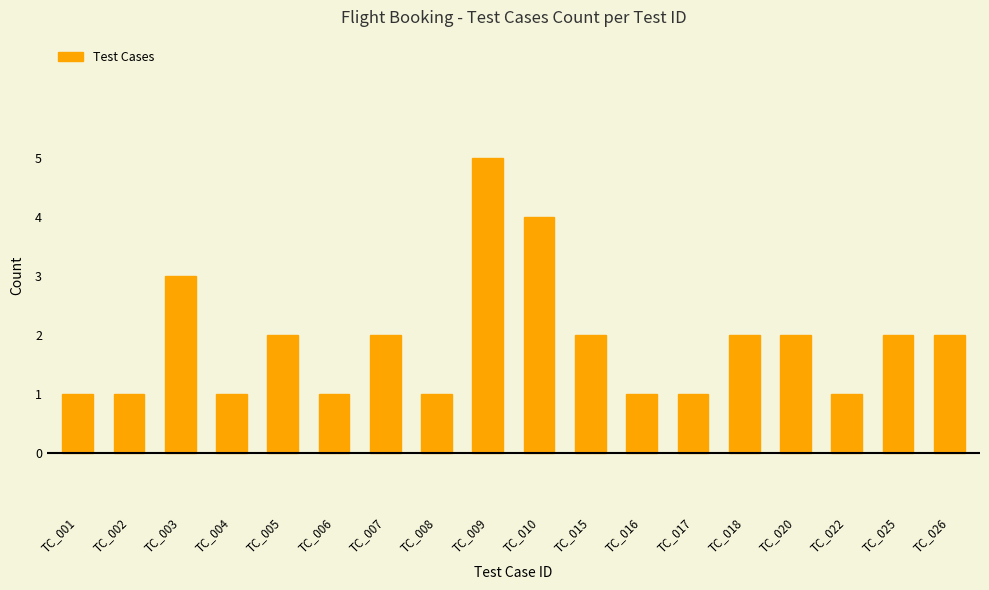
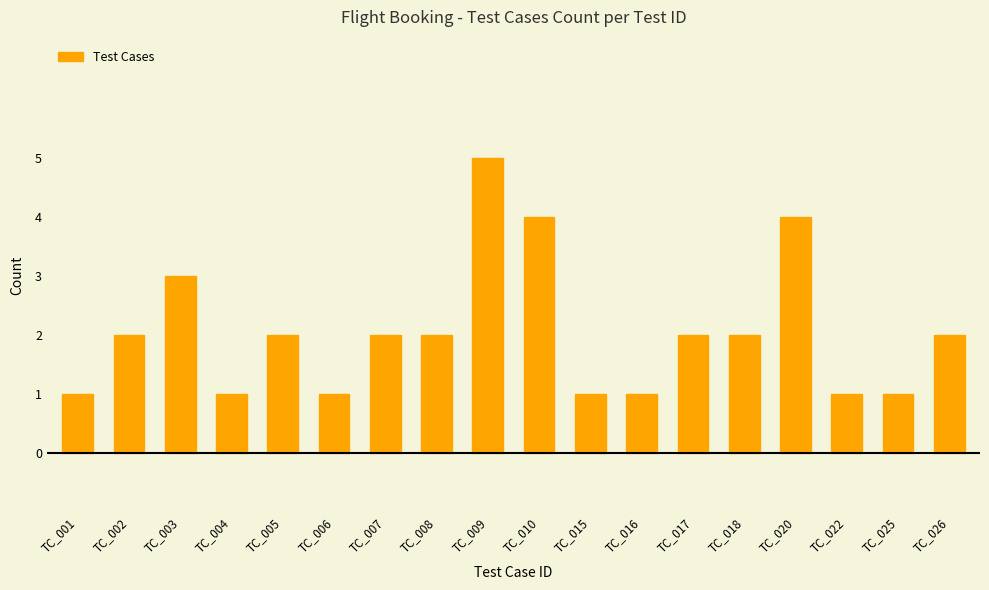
TC_002: 1 -> 2
TC_008: 1 -> 2
TC_015: 2 -> 1
TC_017: 1 -> 2
TC_020: 2 -> 4
TC_025: 2 -> 1
